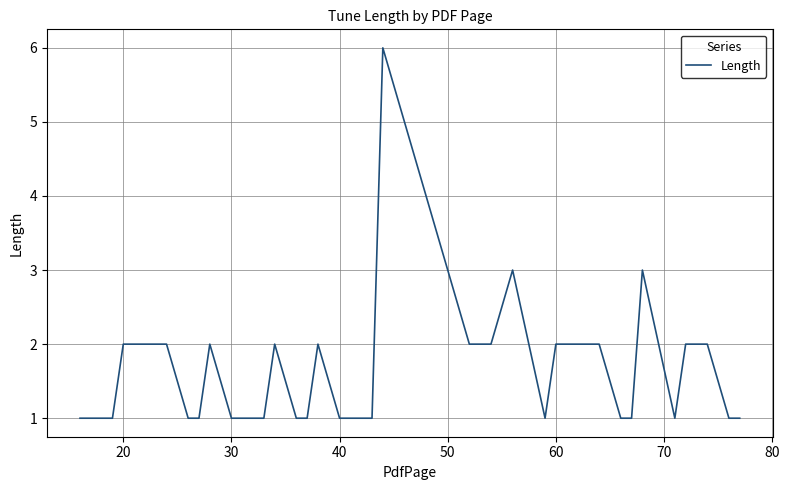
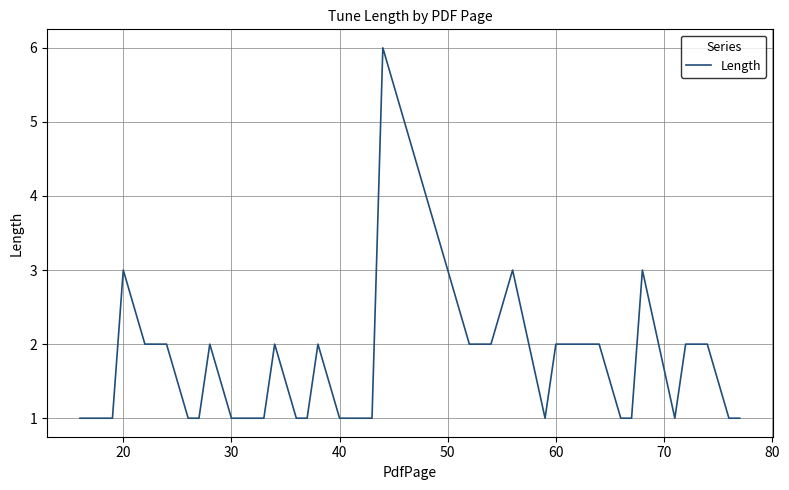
20: 2 -> 3
